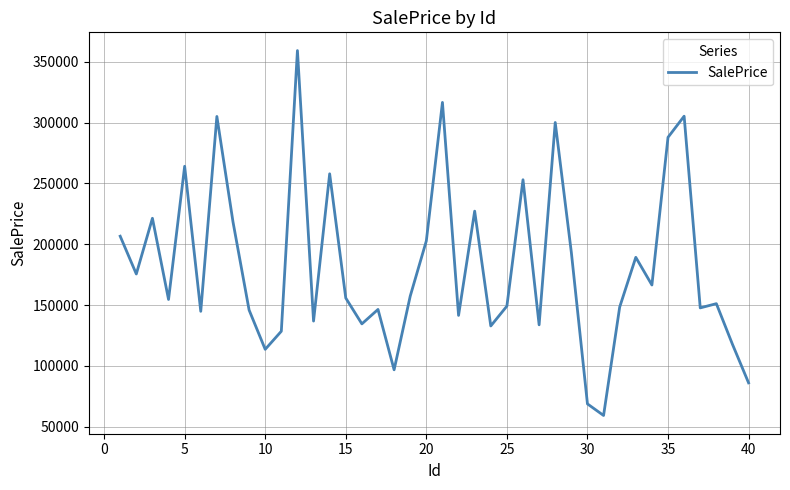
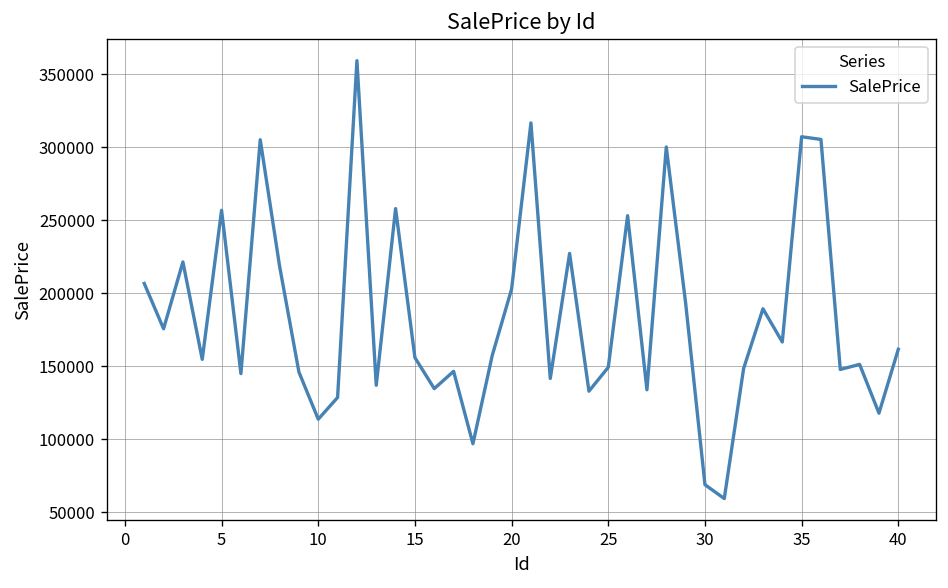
5: 264000 -> 257000
35: 288000 -> 307000
40: 86000 -> 162000
